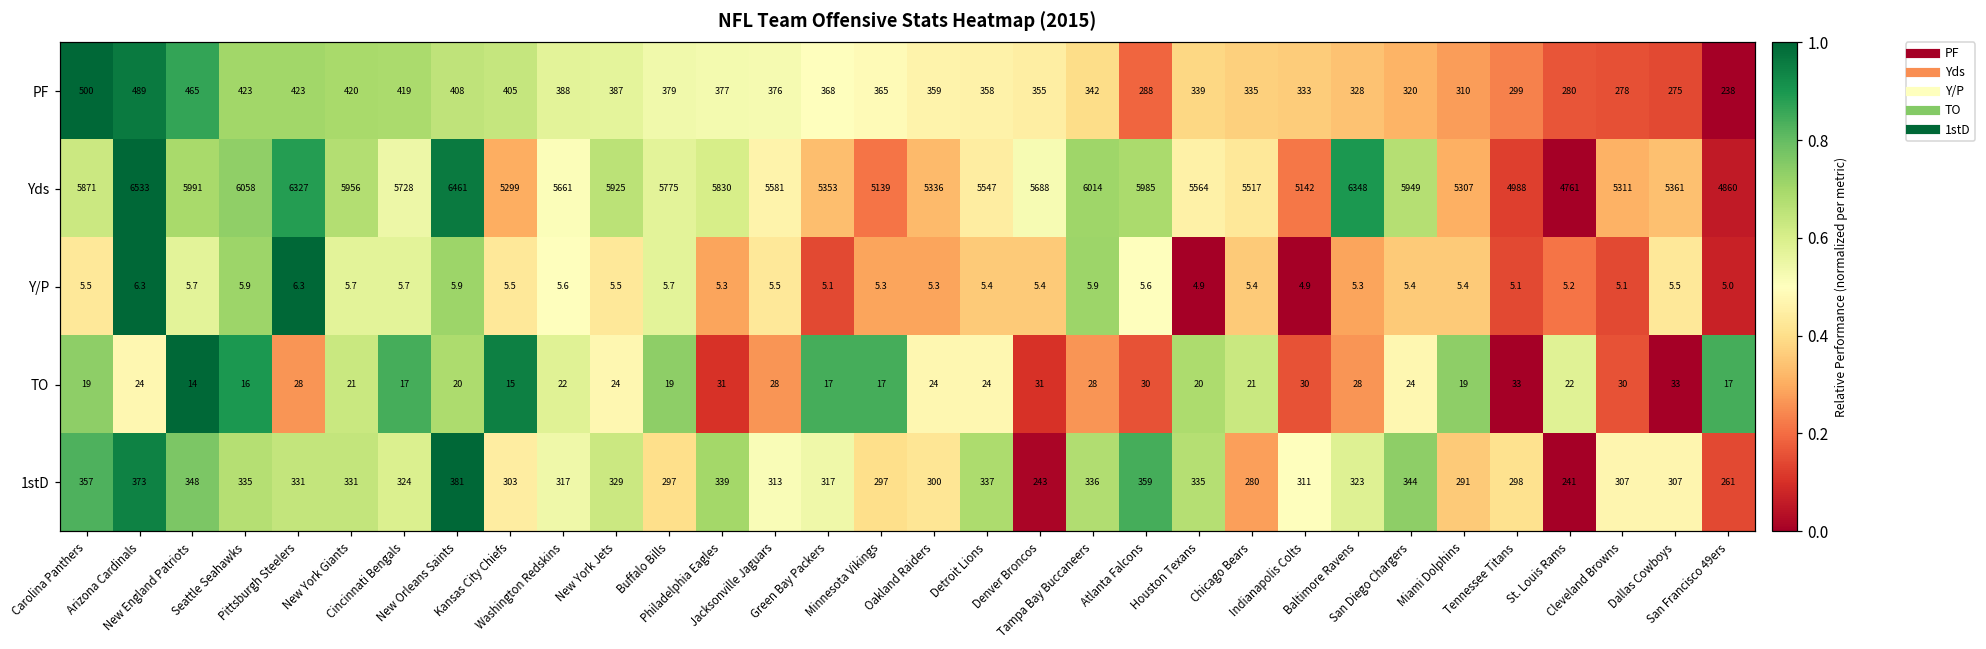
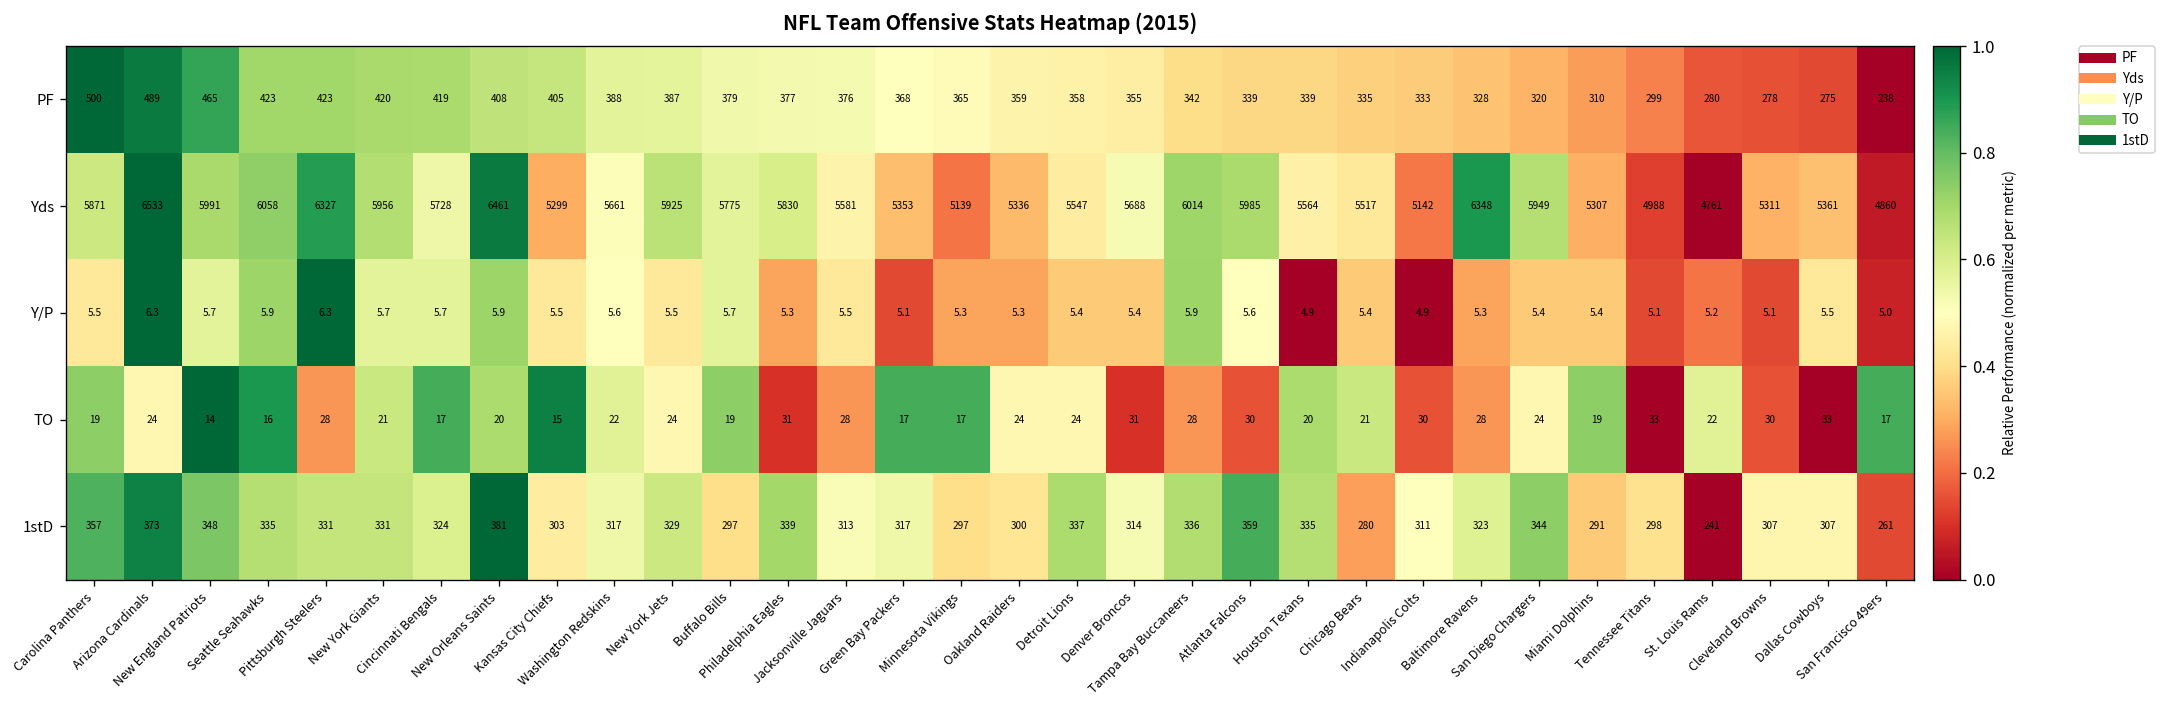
PF, Atlanta Falcons: 288 -> 339
1stD, Denver Broncos: 243 -> 314
